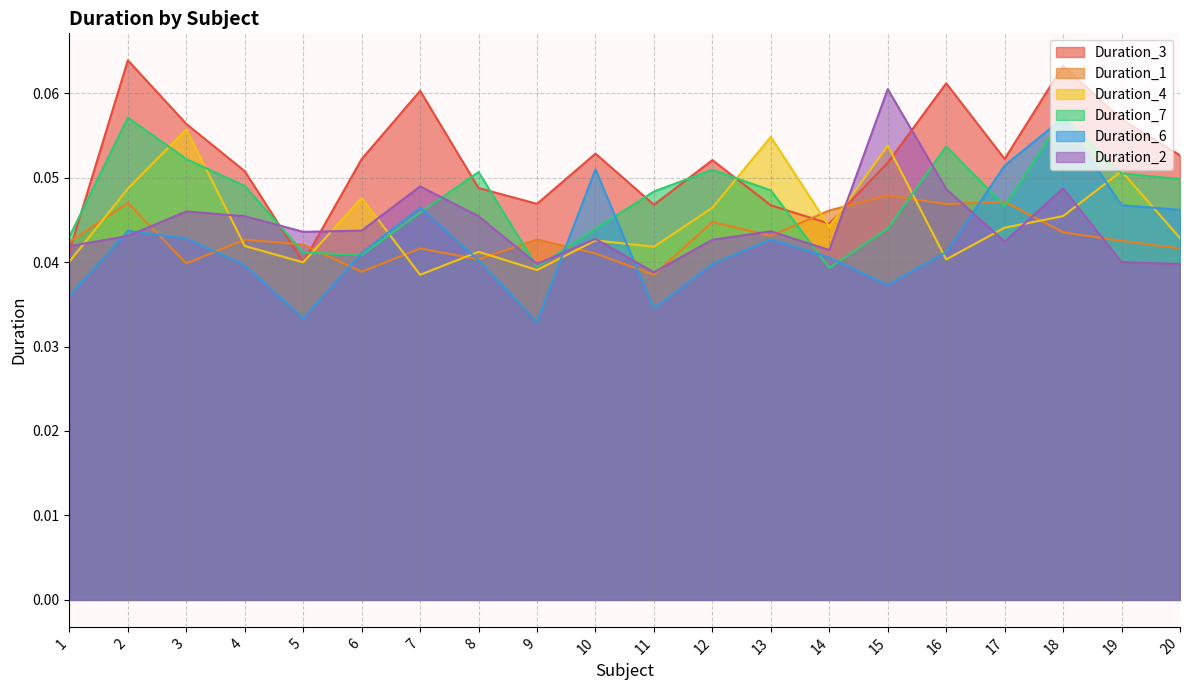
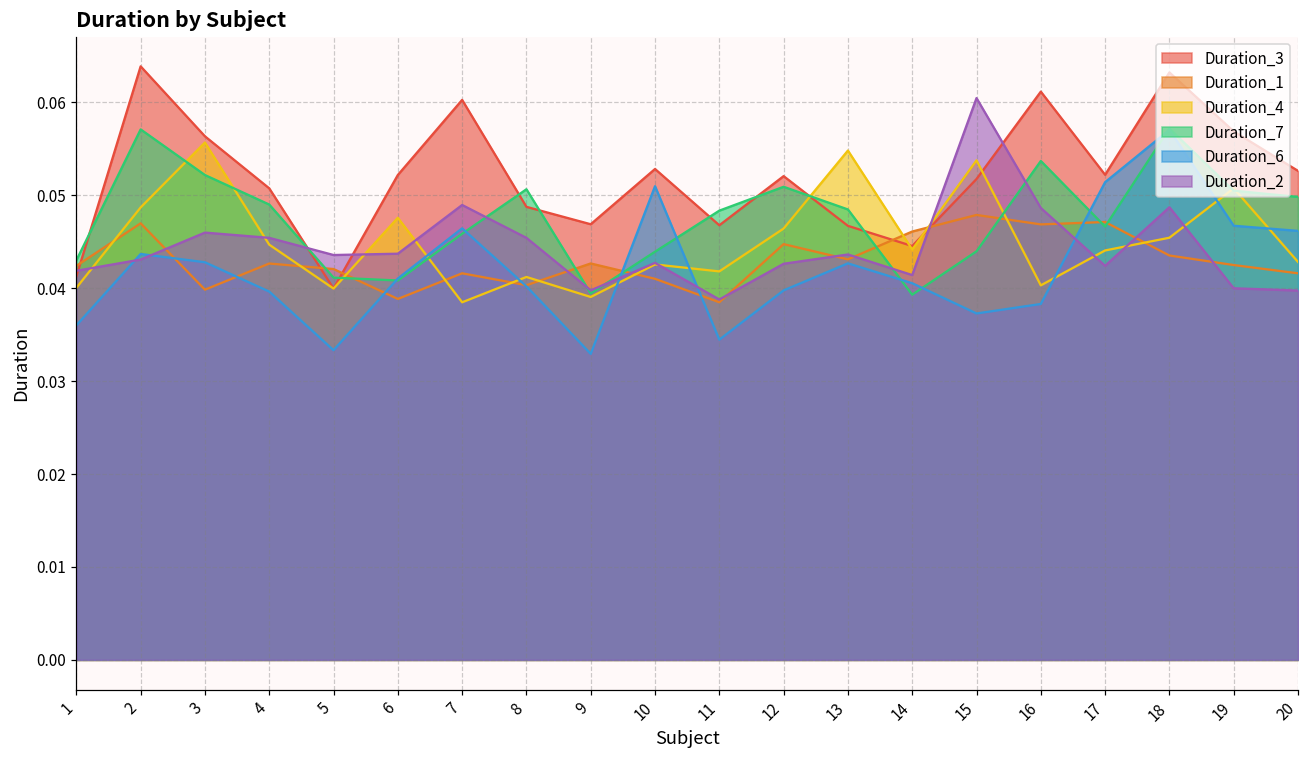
Duration_4, 4: 0.042 -> 0.045
Duration_6, 16: 0.041 -> 0.038
